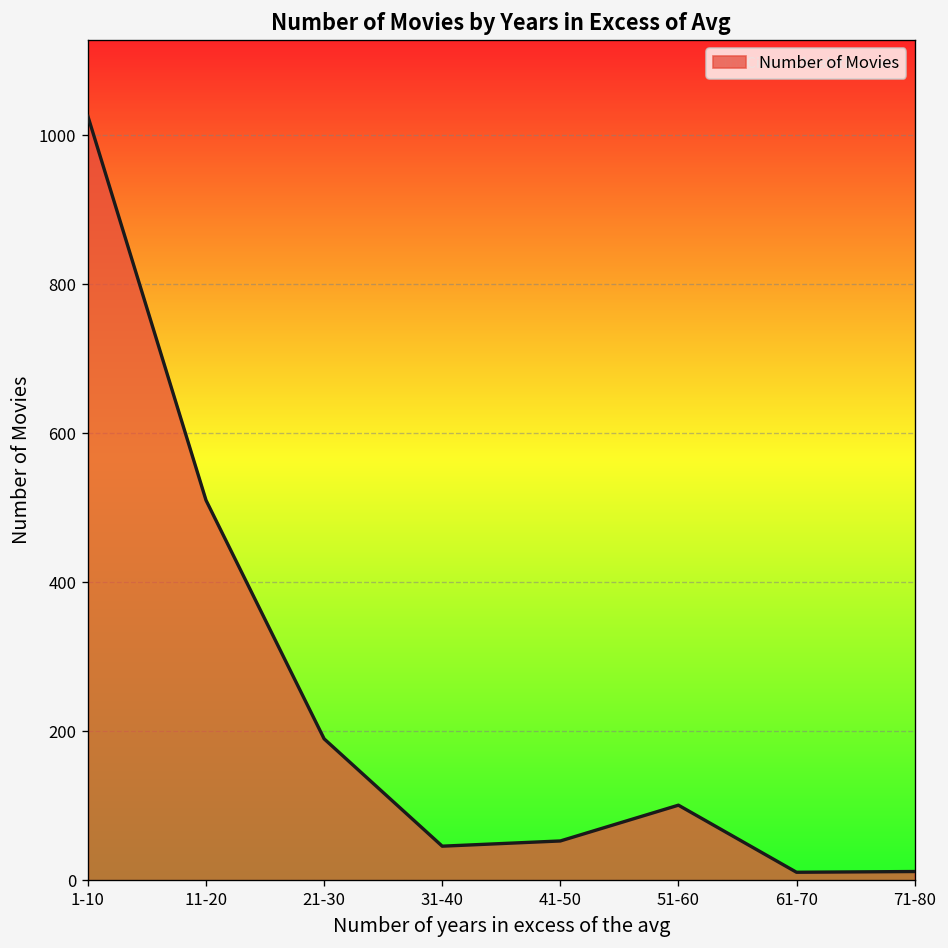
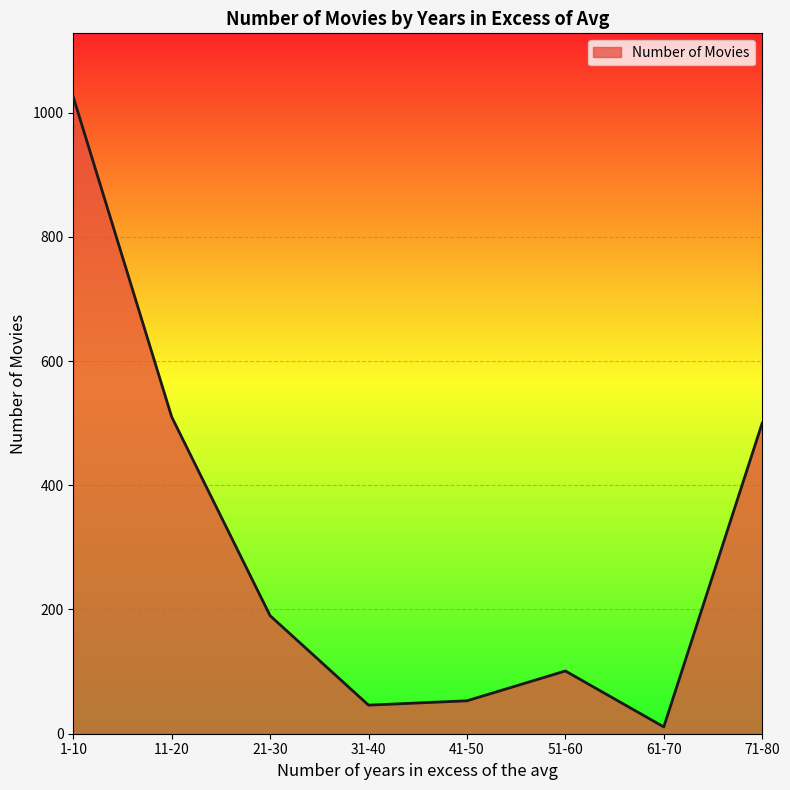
71-80: 10 -> 500
